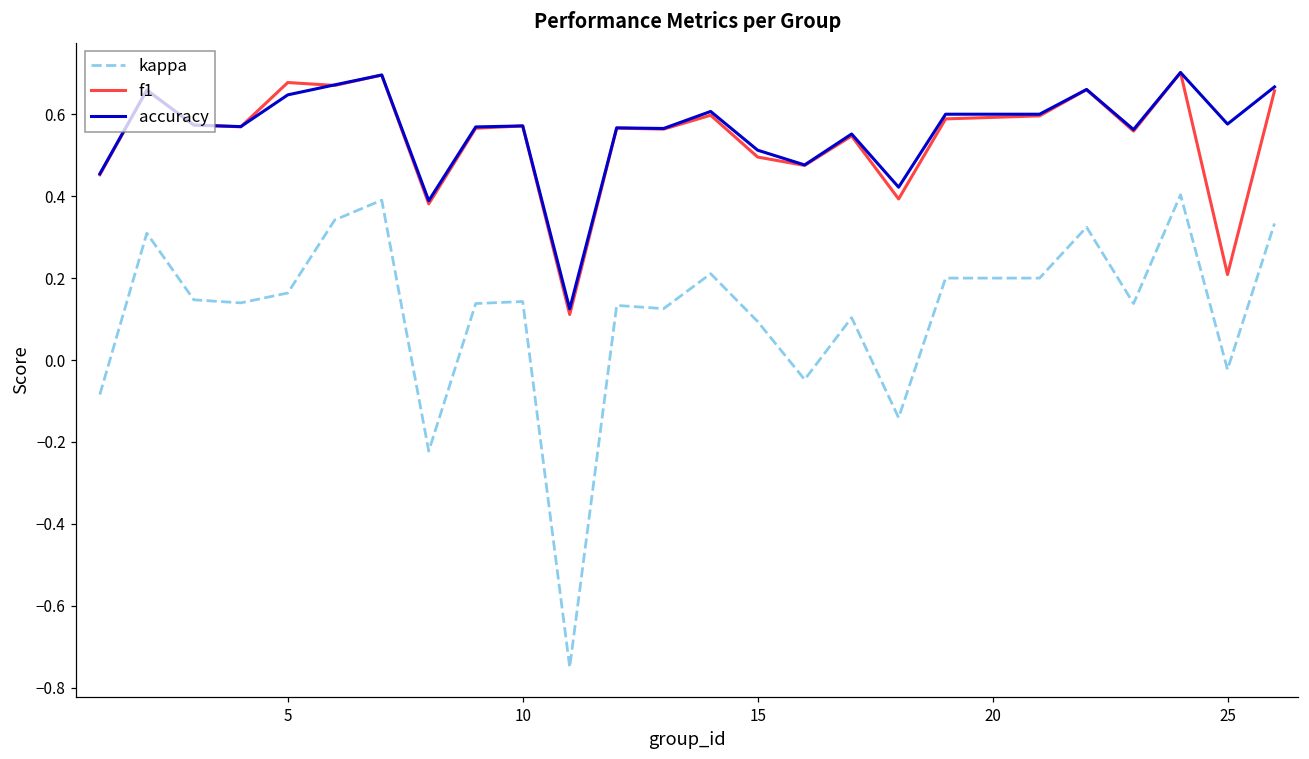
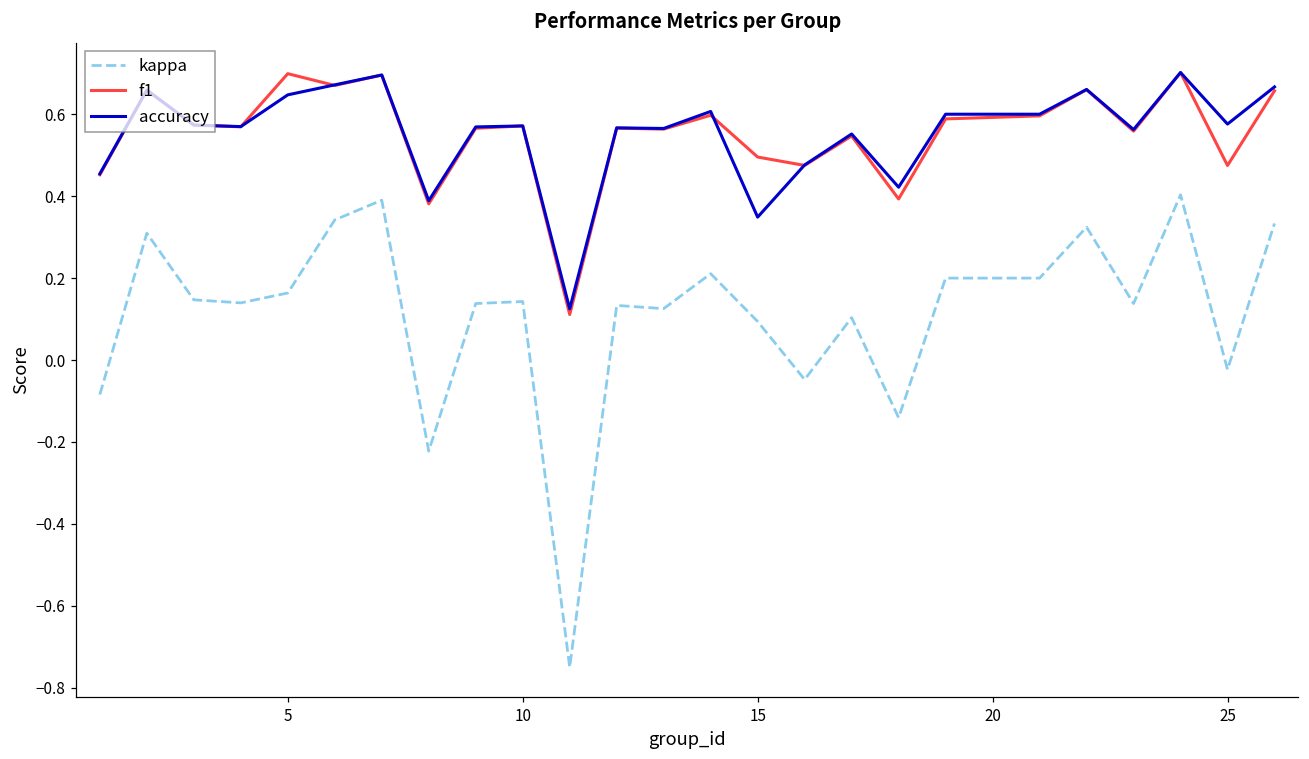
f1, 5: 0.68 -> 0.70
accuracy, 15: 0.51 -> 0.35
f1, 25: 0.21 -> 0.47
